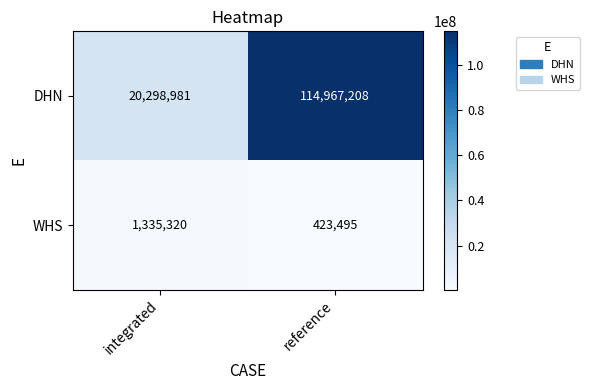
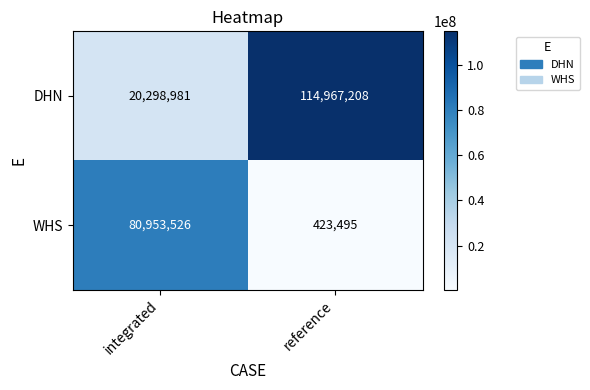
WHS, integrated: 1,335,320 -> 80,953,526
